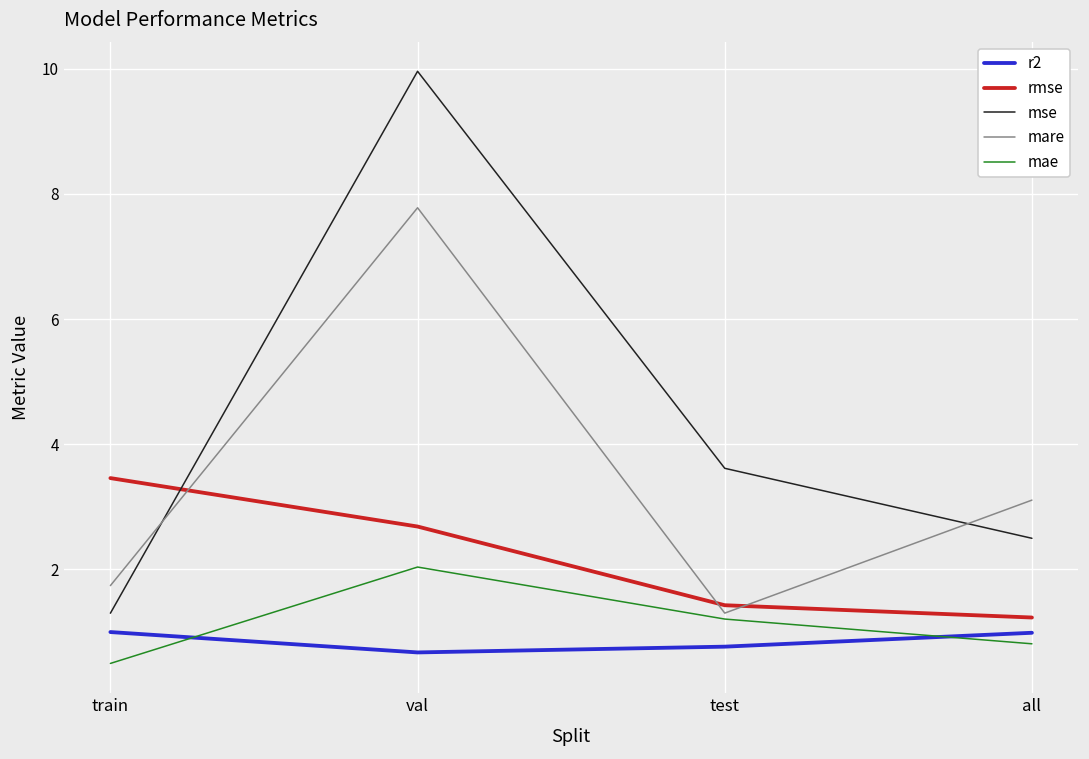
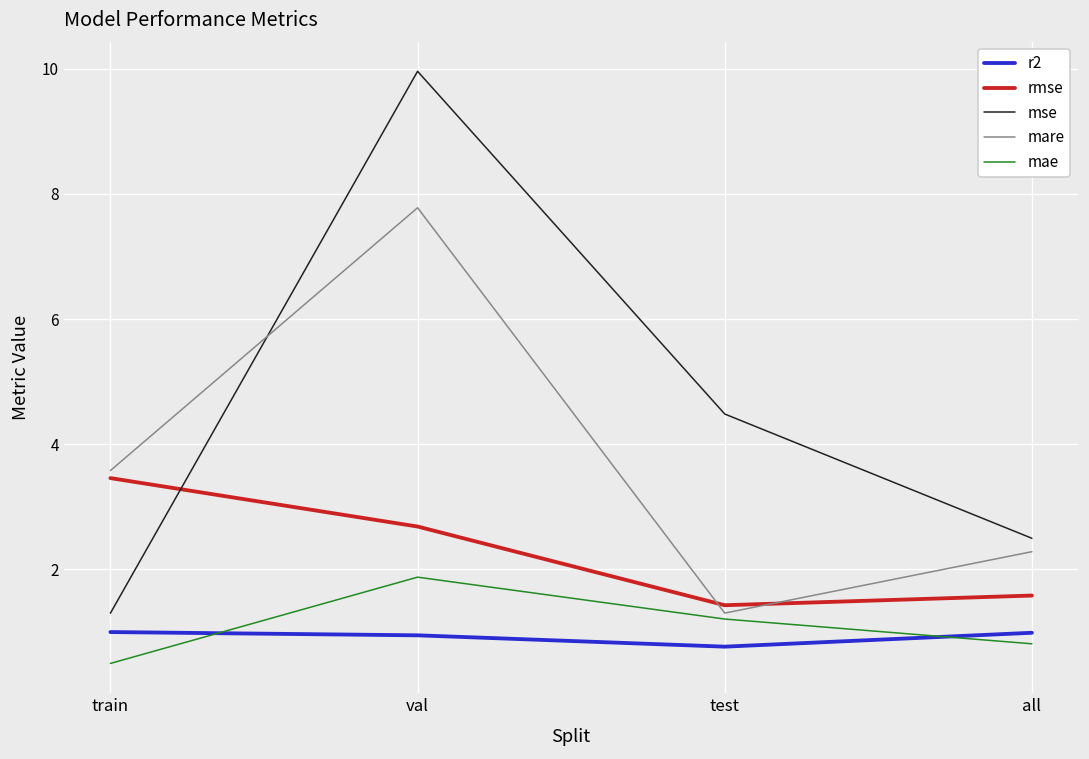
mare, train: 1.7 -> 3.6
r2, val: 0.7 -> 0.9
mae, val: 2.0 -> 1.9
mse, test: 3.6 -> 4.5
rmse, all: 1.2 -> 1.6
mare, all: 3.1 -> 2.3
